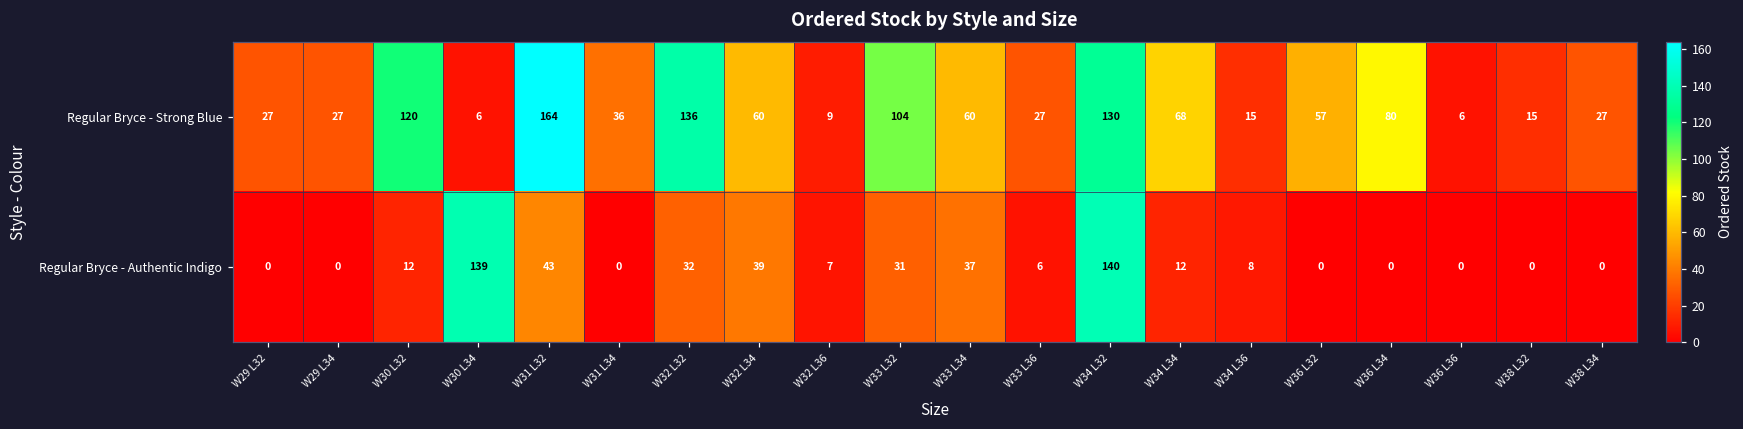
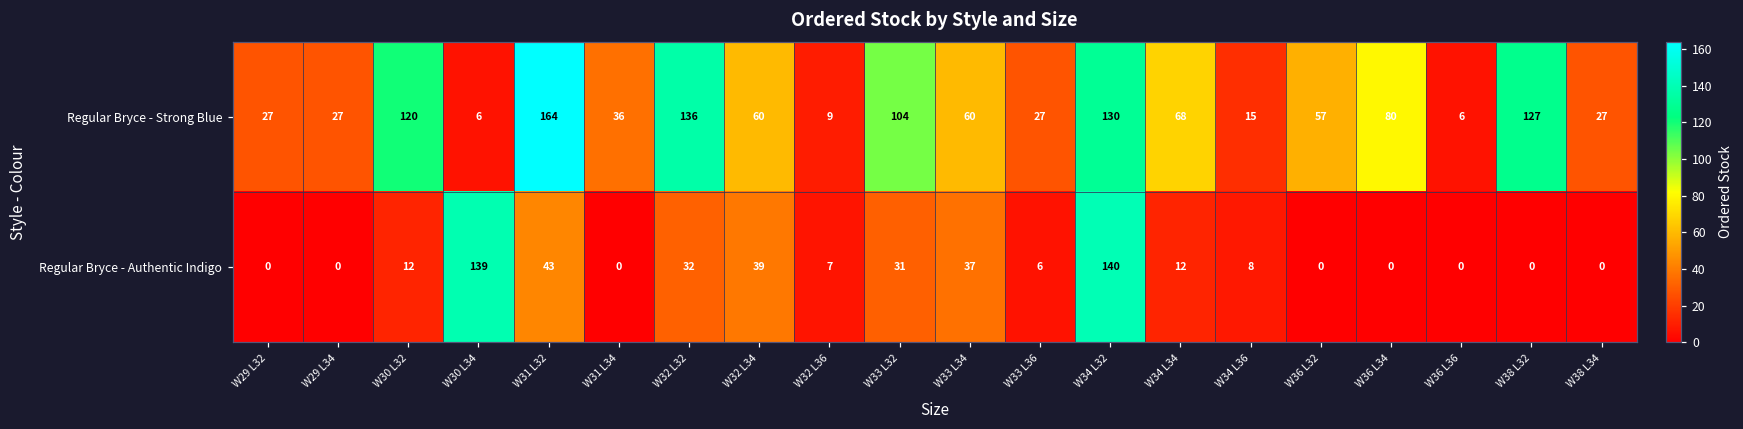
Regular Bryce - Strong Blue, W38 L32: 15 -> 127
